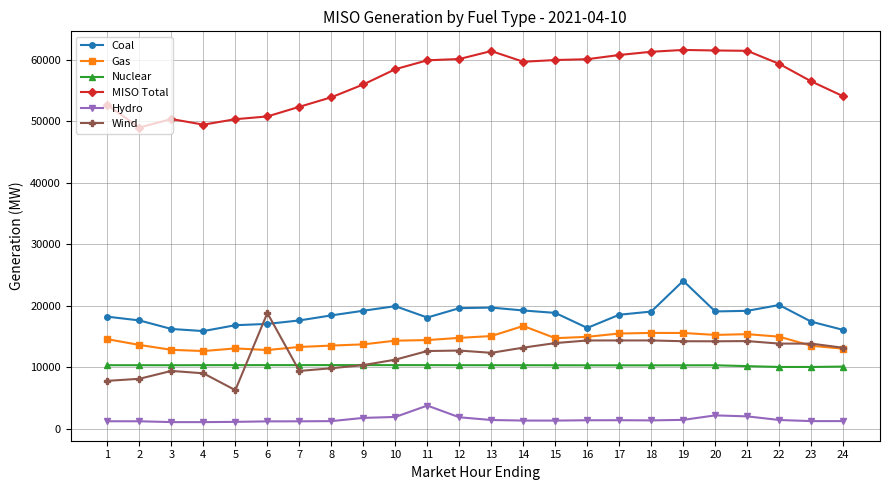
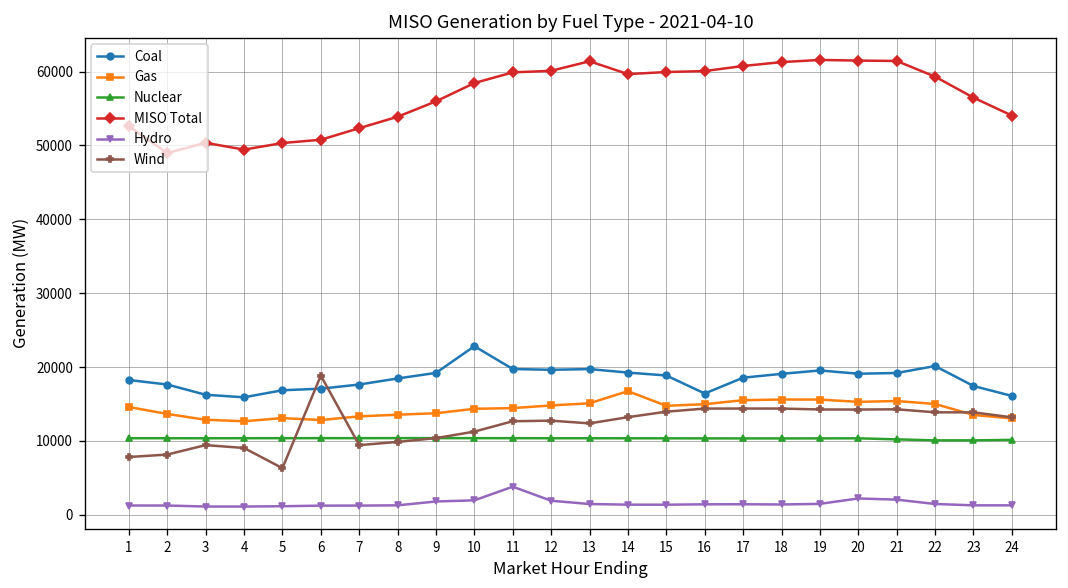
Coal, 10: 20000 -> 23000
Coal, 11: 18000 -> 20000
Coal, 19: 24000 -> 20000
